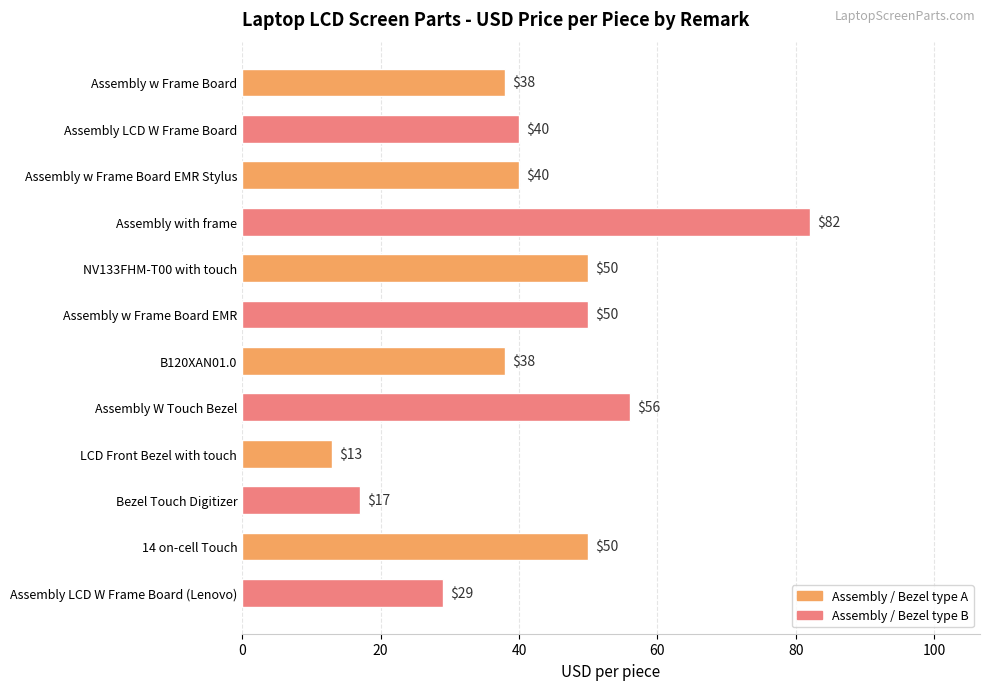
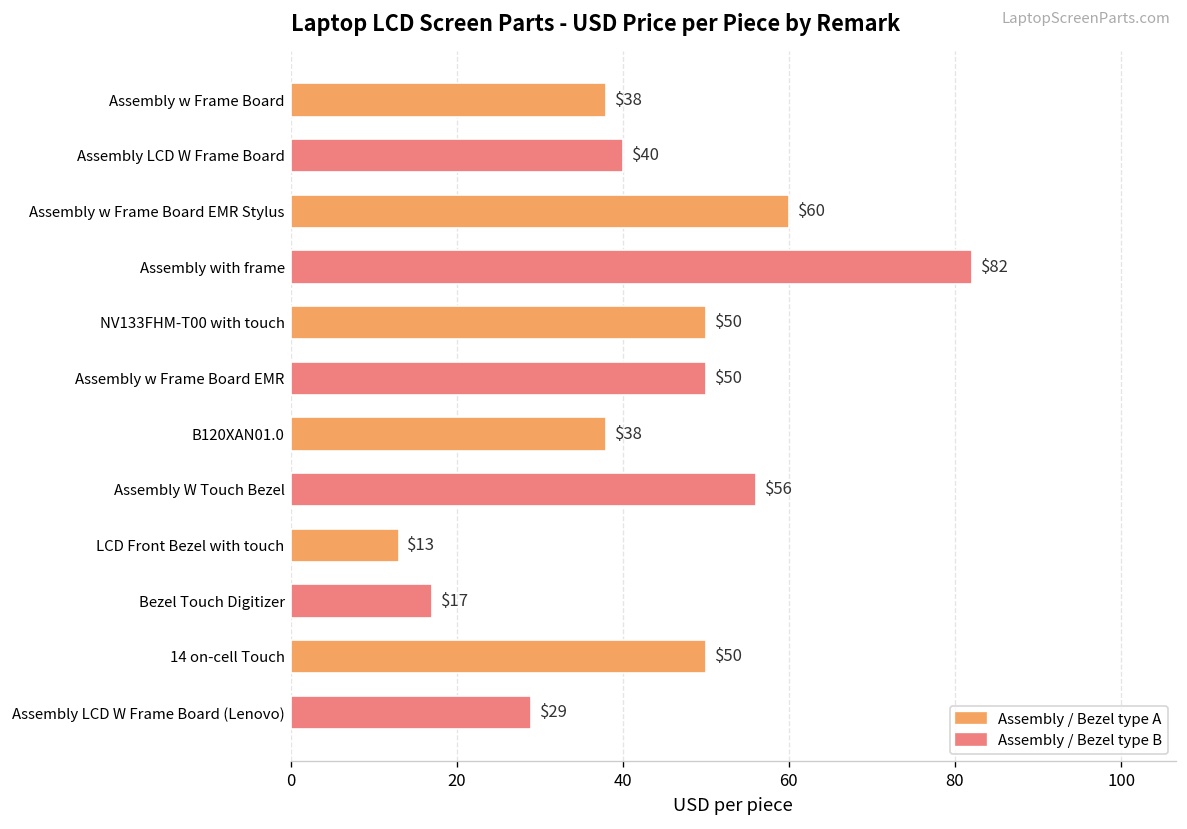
Assembly w Frame Board EMR Stylus: $40 -> $60
